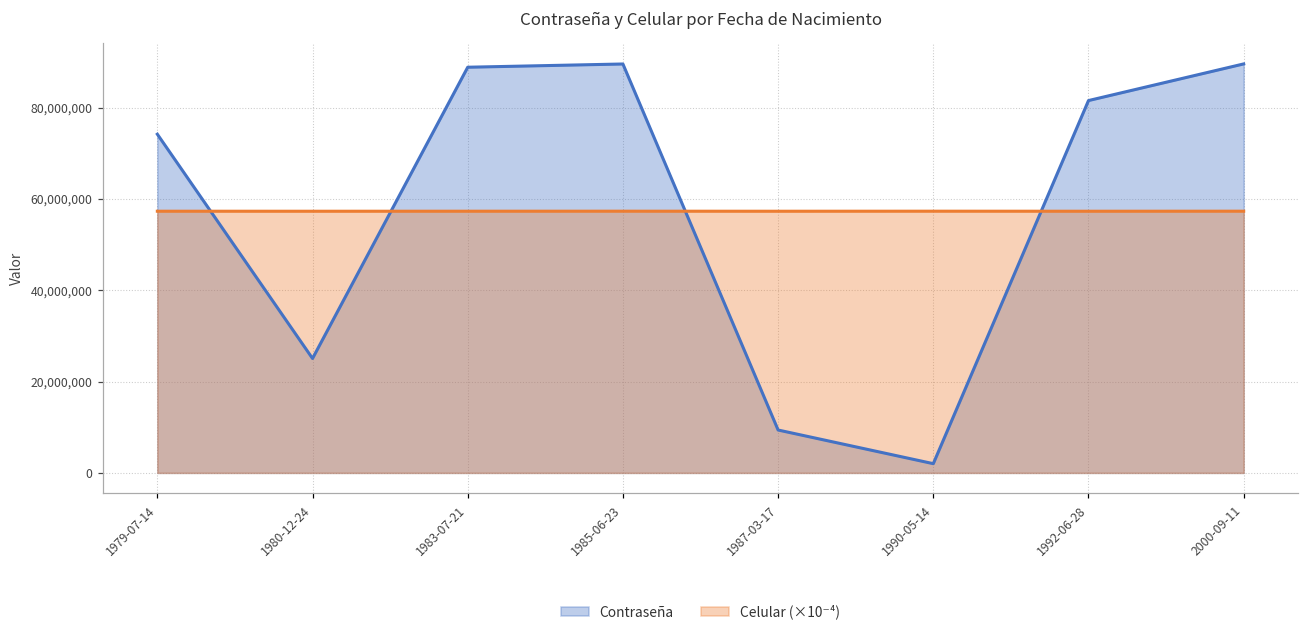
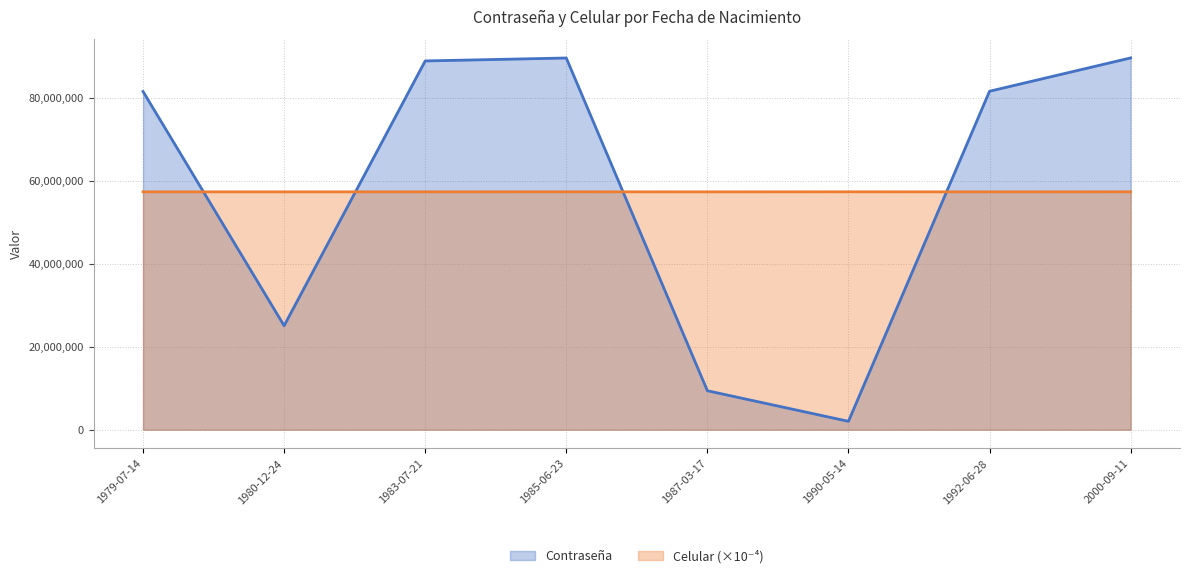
Contraseña, 1979-07-14: 74,000,000 -> 81,000,000
